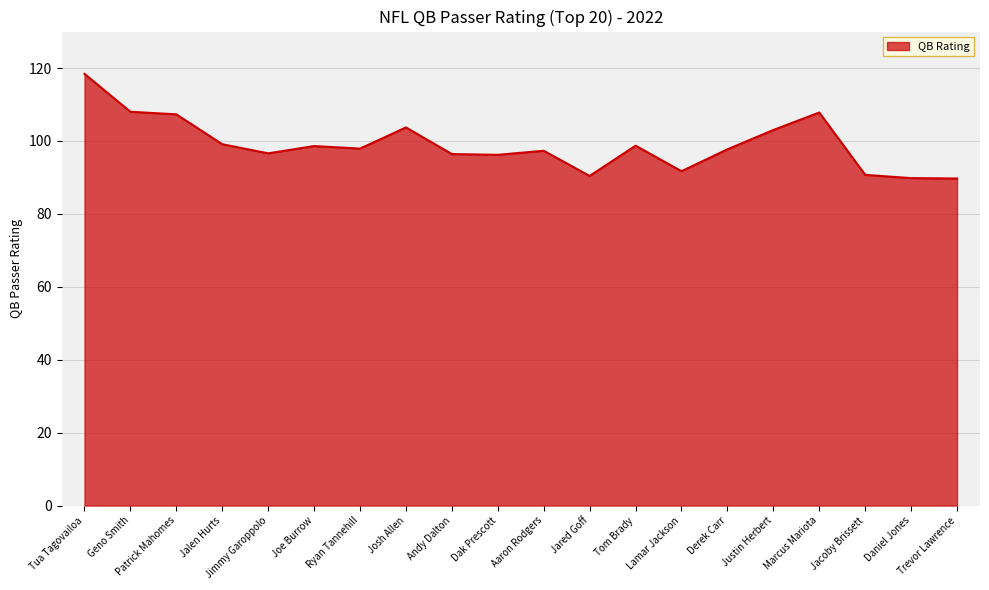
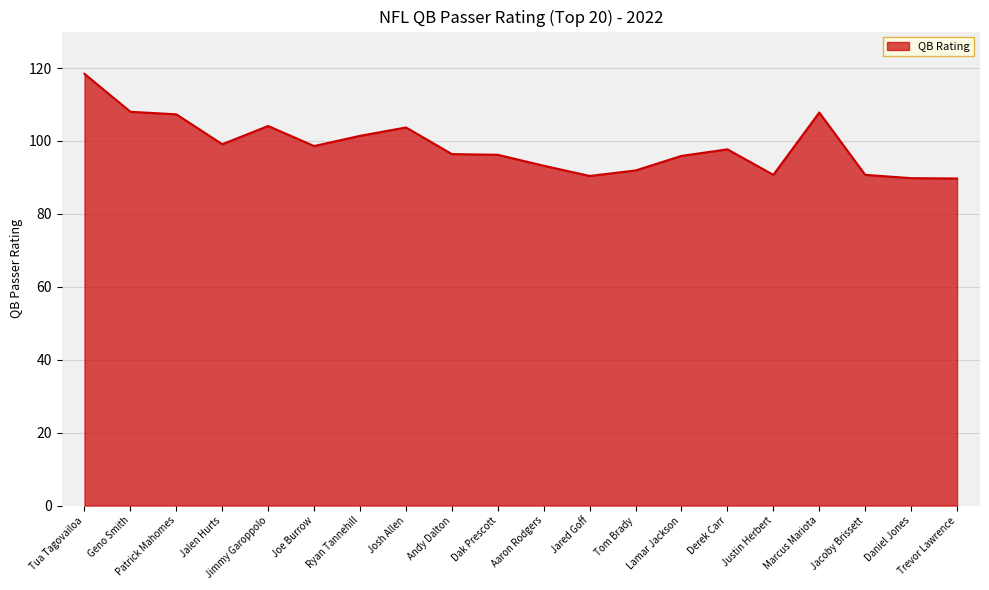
Jimmy Garoppolo: 97 -> 104
Ryan Tannehill: 98 -> 101
Aaron Rodgers: 97 -> 93
Tom Brady: 99 -> 92
Lamar Jackson: 92 -> 96
Justin Herbert: 103 -> 91
